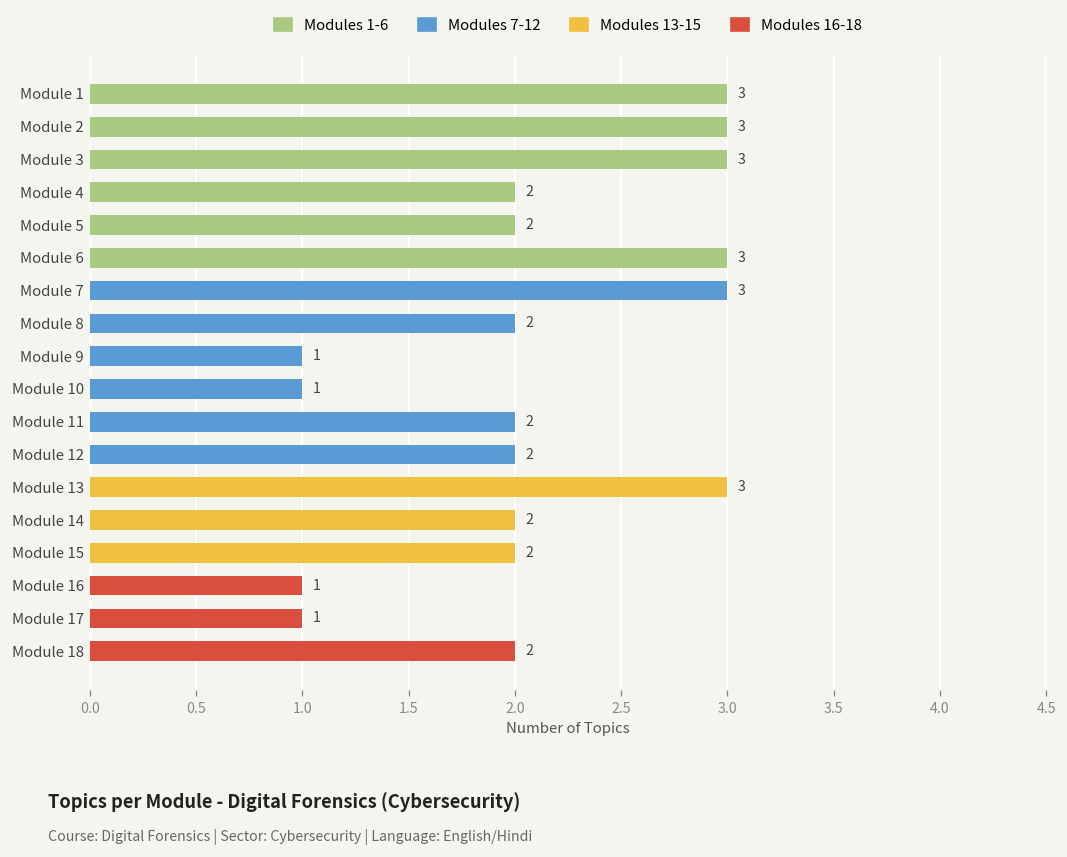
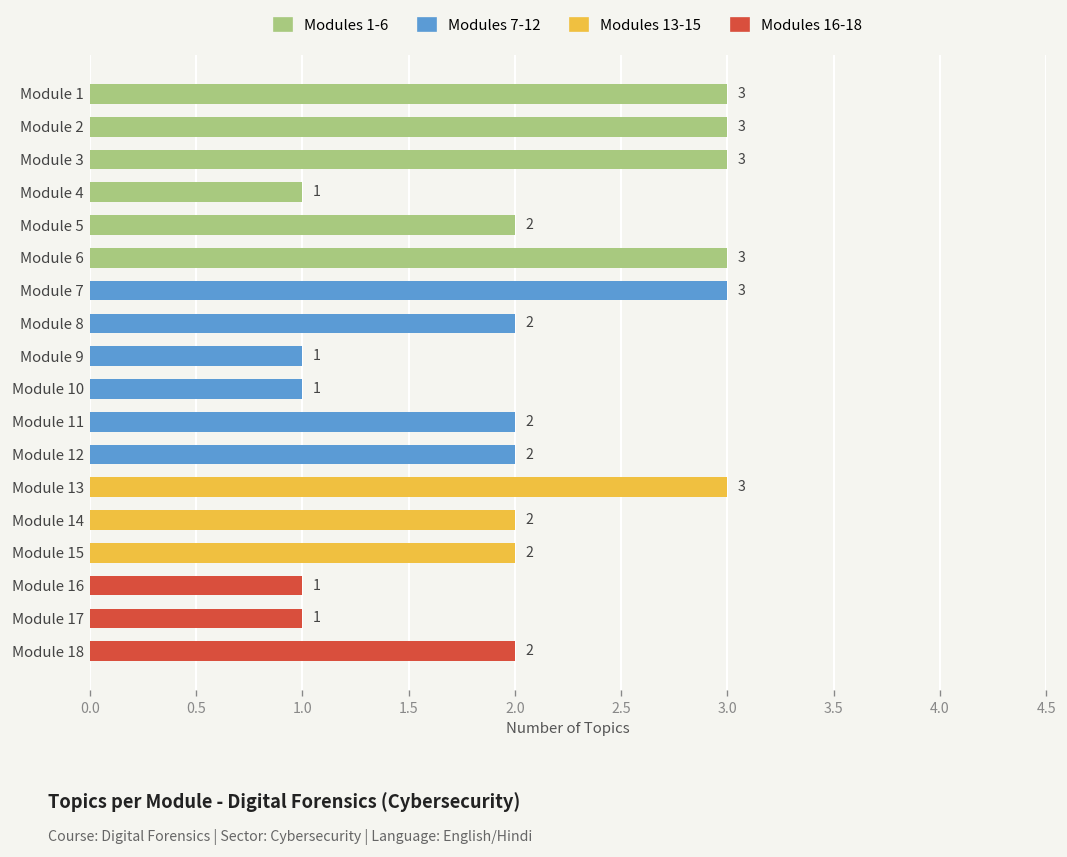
Module 4: 2 -> 1
